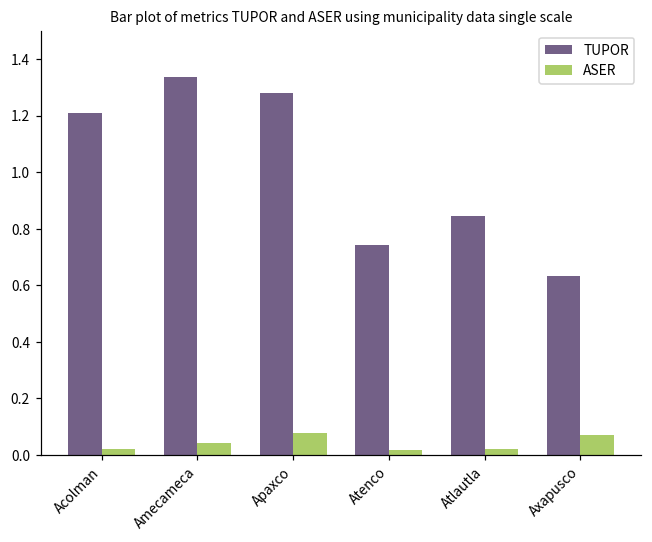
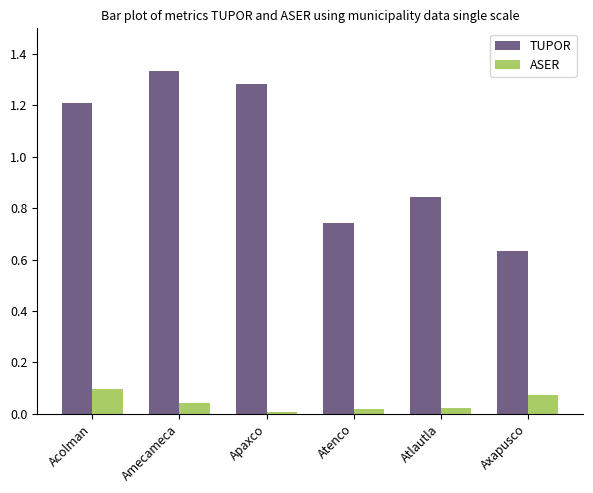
ASER, Acolman: 0.02 -> 0.10
ASER, Apaxco: 0.08 -> 0.01
